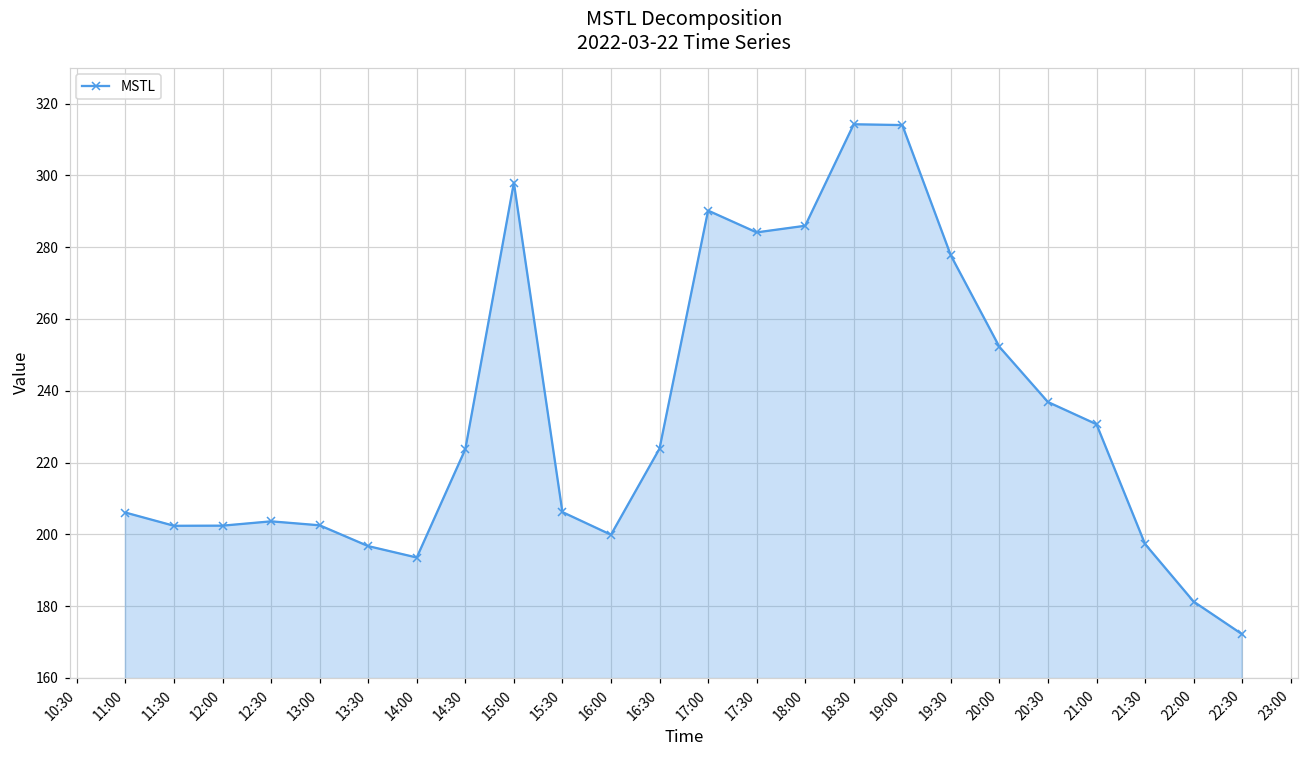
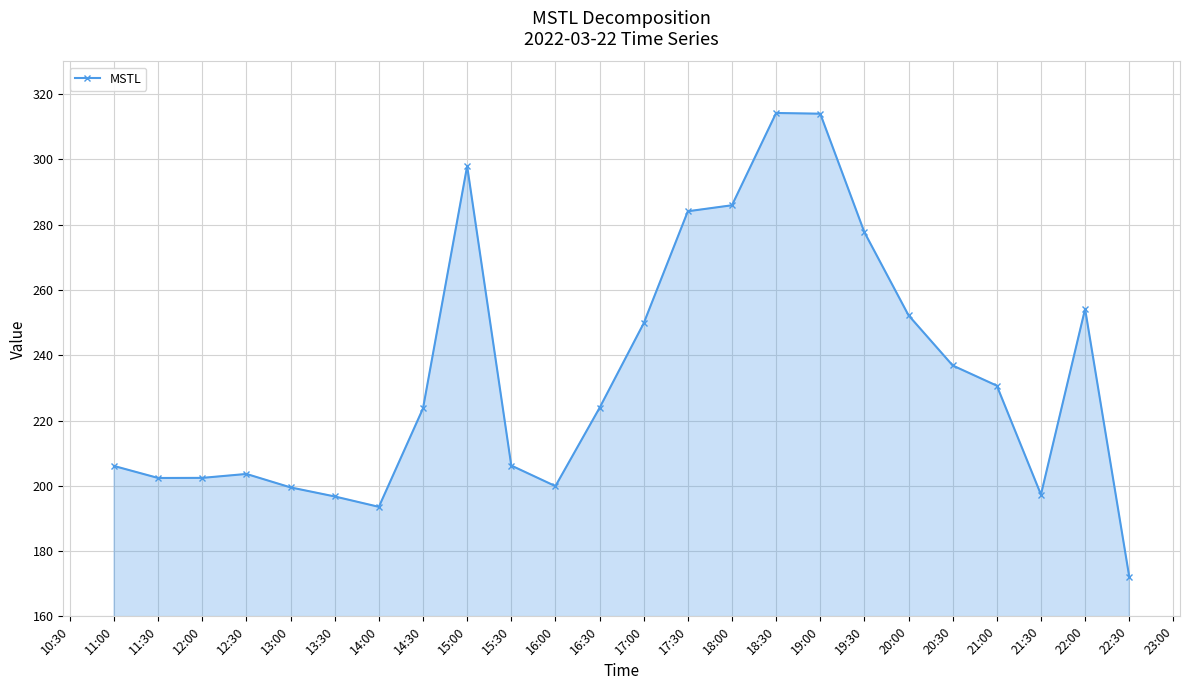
13:00: 203 -> 200
17:00: 290 -> 250
22:00: 181 -> 254
